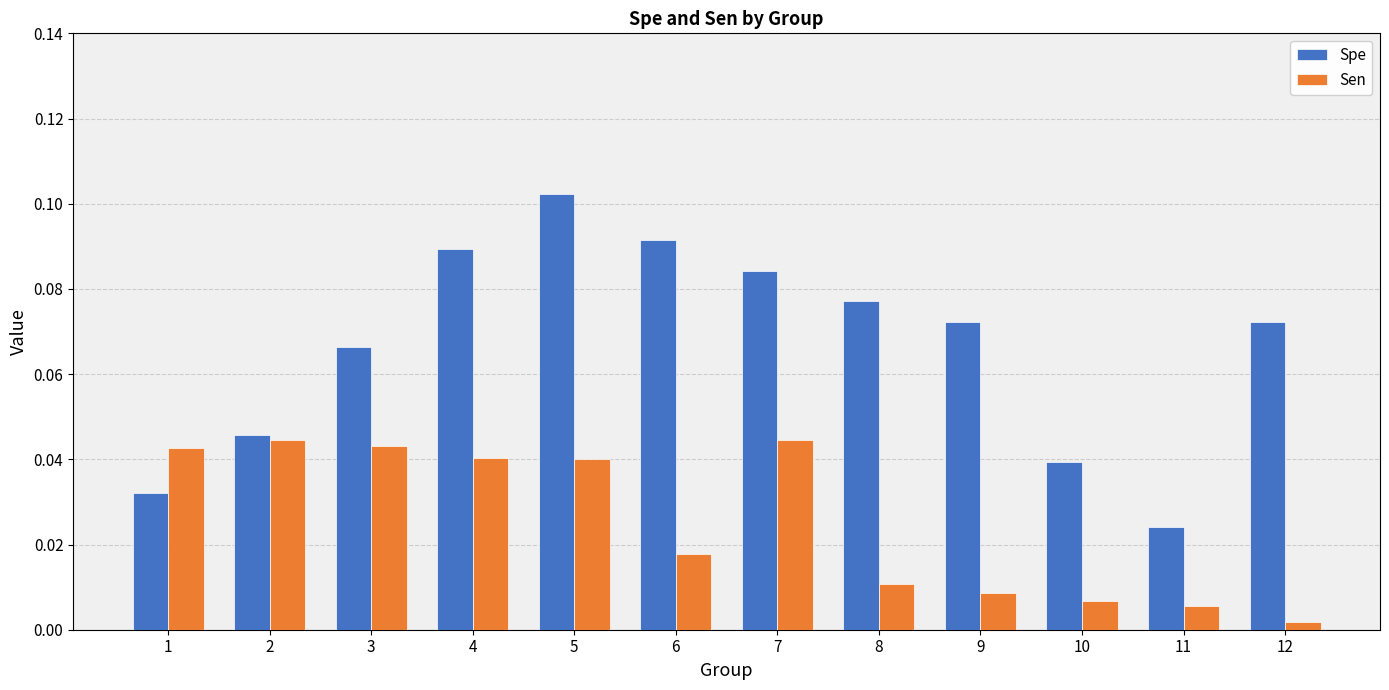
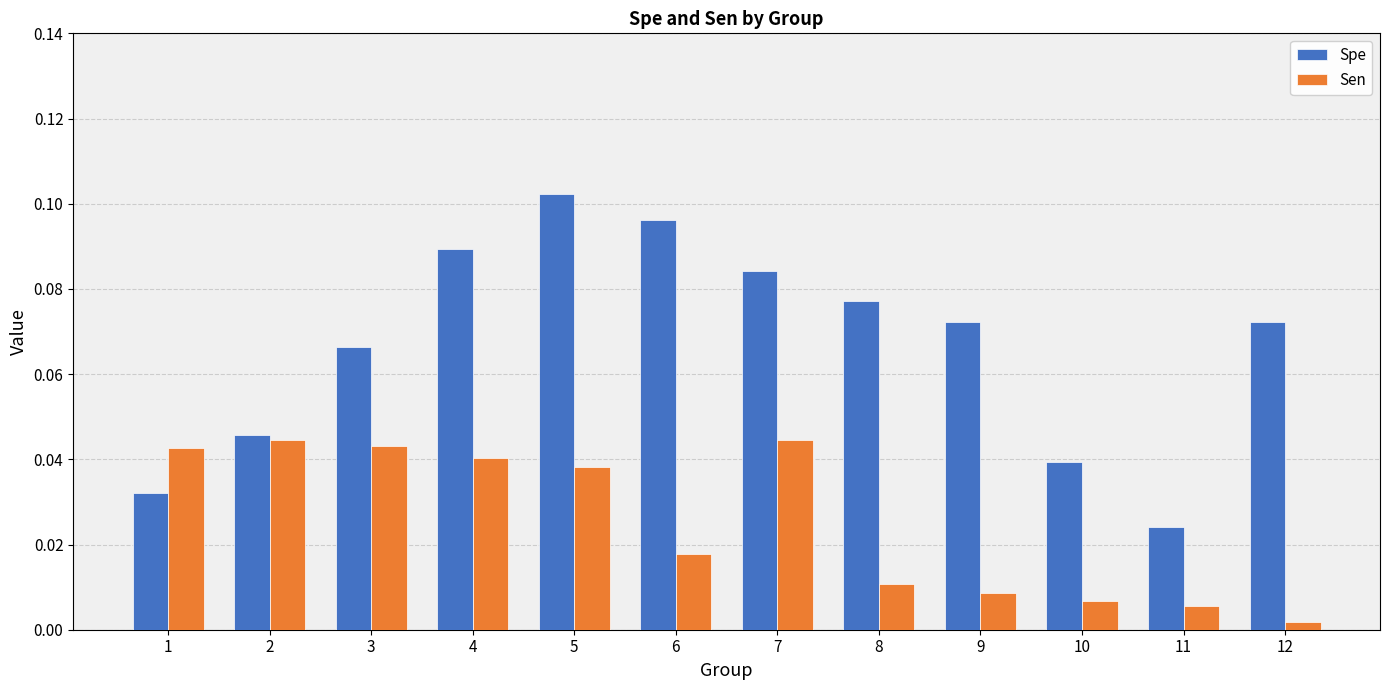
Sen, 5: 0.040 -> 0.038
Spe, 6: 0.092 -> 0.096
